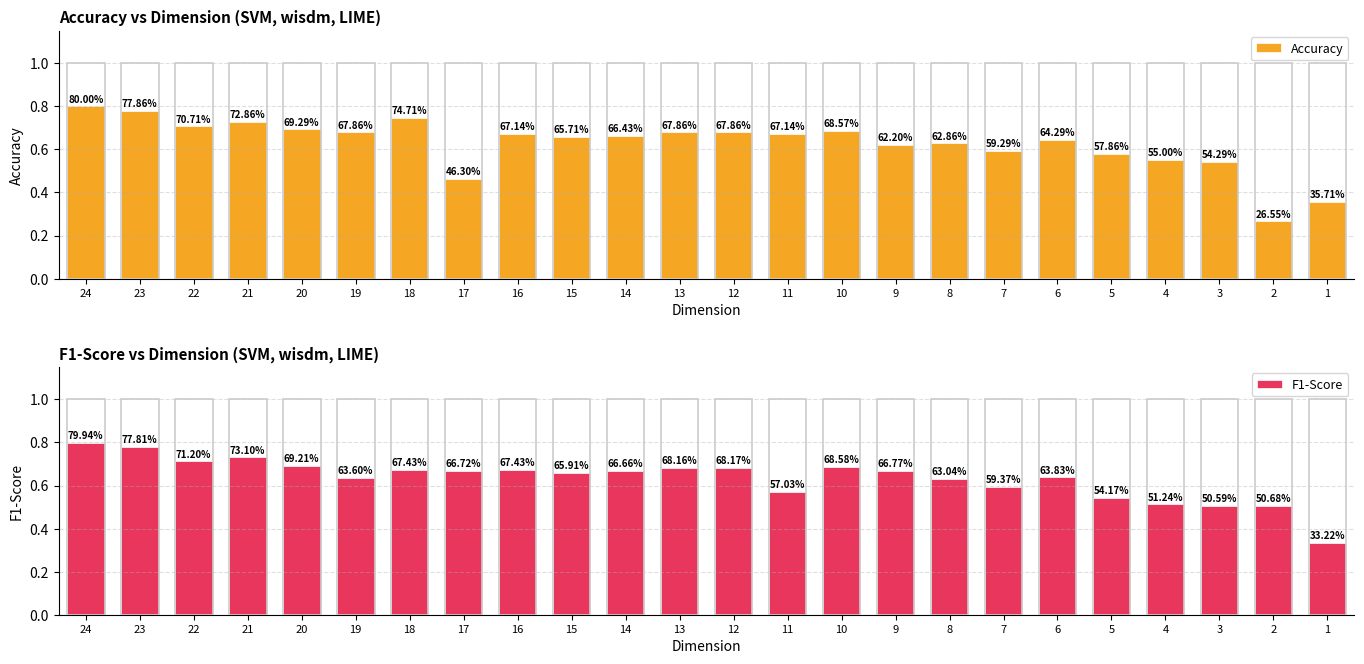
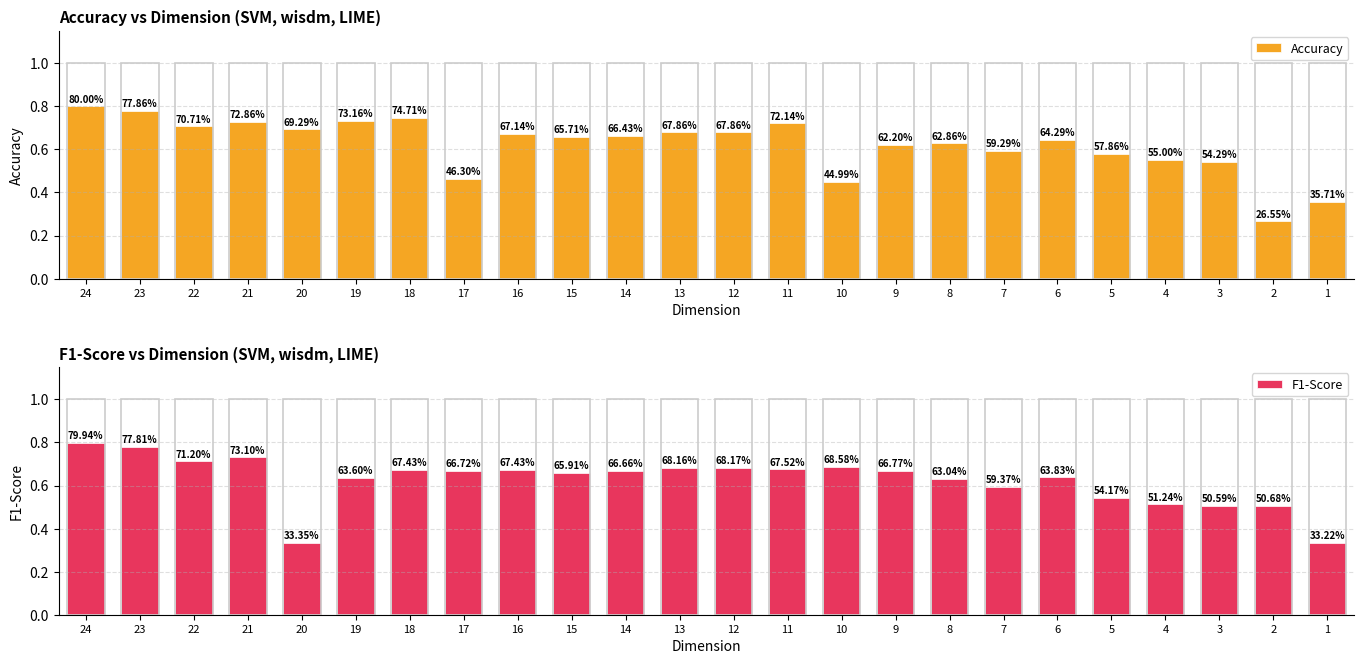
Accuracy vs Dimension (SVM, wisdm, LIME), 19: 67.86% -> 73.16%
Accuracy vs Dimension (SVM, wisdm, LIME), 11: 67.14% -> 72.14%
Accuracy vs Dimension (SVM, wisdm, LIME), 10: 68.57% -> 44.99%
F1-Score vs Dimension (SVM, wisdm, LIME), 20: 69.21% -> 33.35%
F1-Score vs Dimension (SVM, wisdm, LIME), 11: 57.03% -> 67.52%
